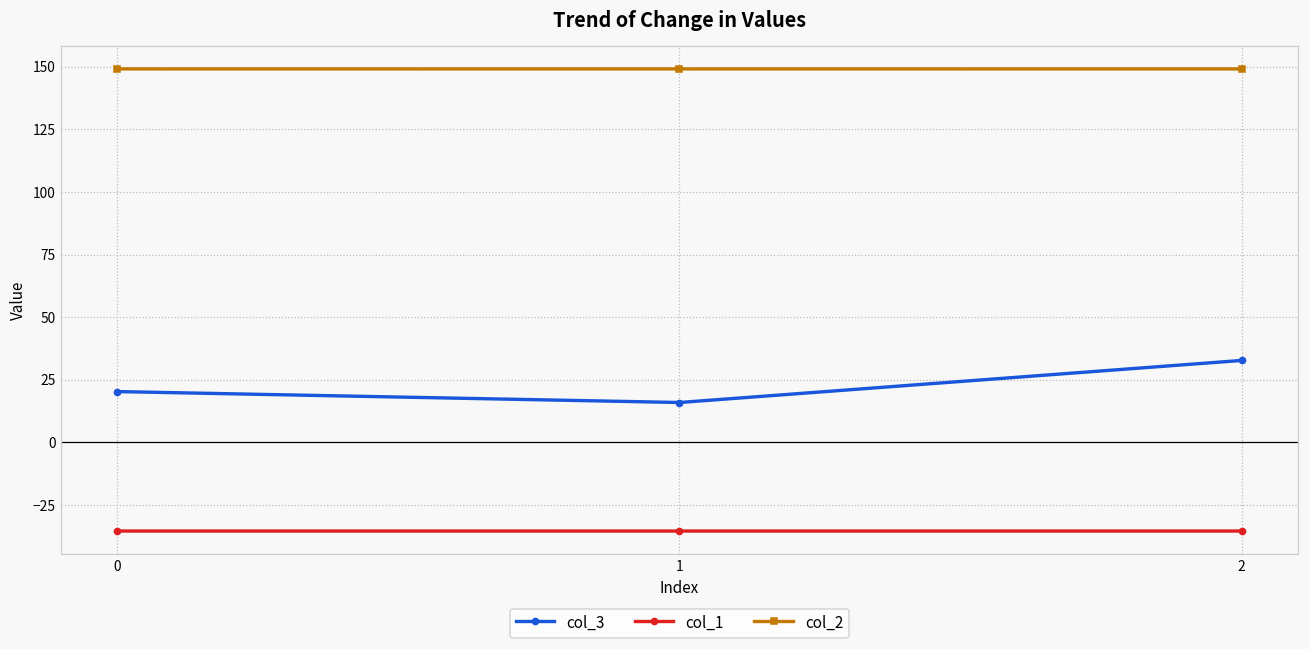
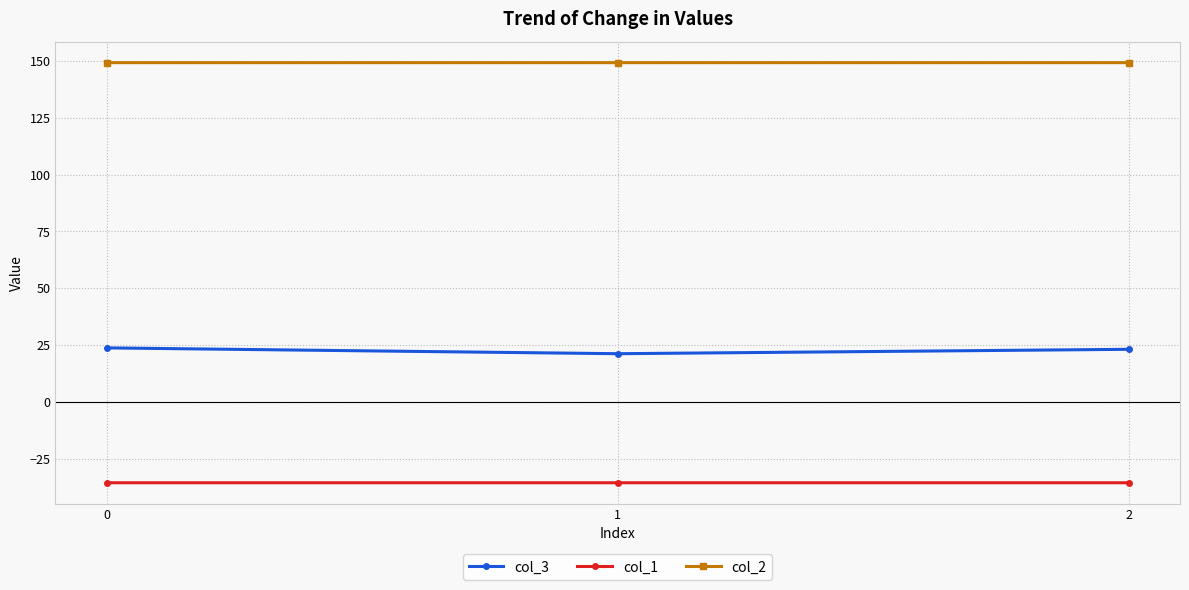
col_3, 0: 20 -> 24
col_3, 1: 16 -> 21
col_3, 2: 33 -> 23
